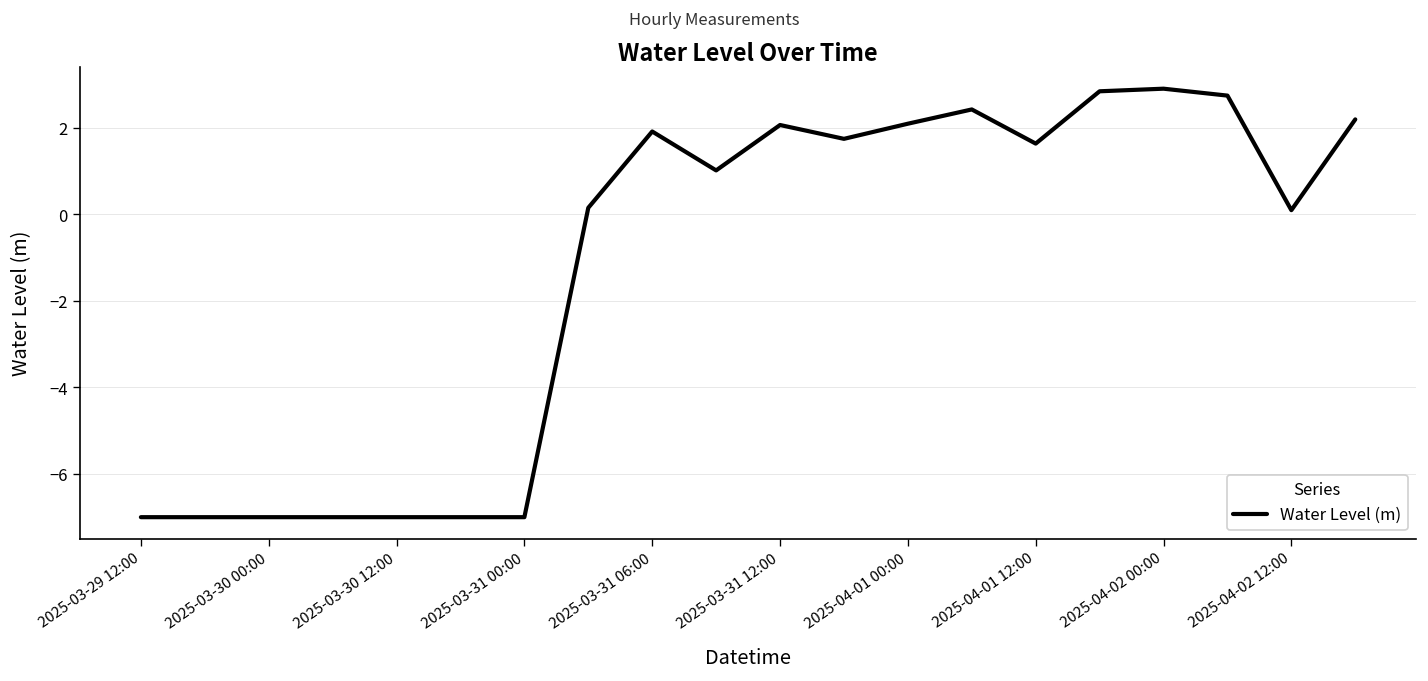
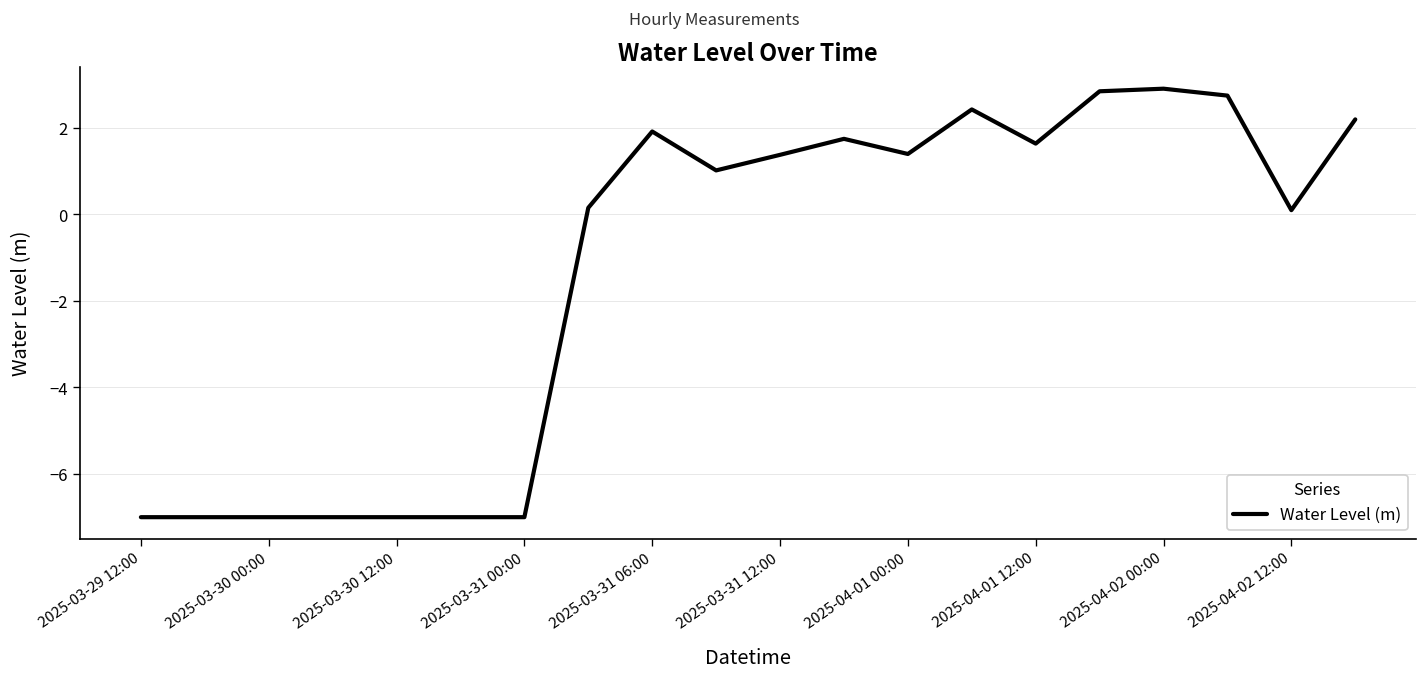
2025-03-31 12:00: 2.1 -> 1.4
2025-04-01 00:00: 2.1 -> 1.4
